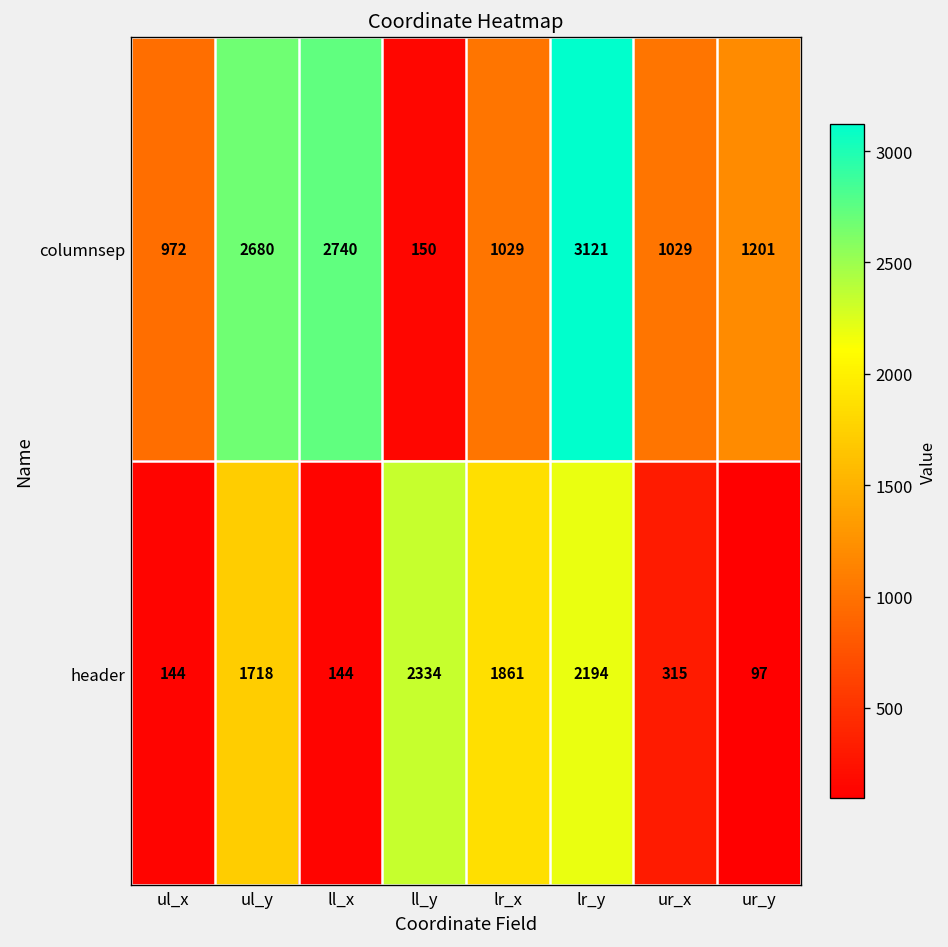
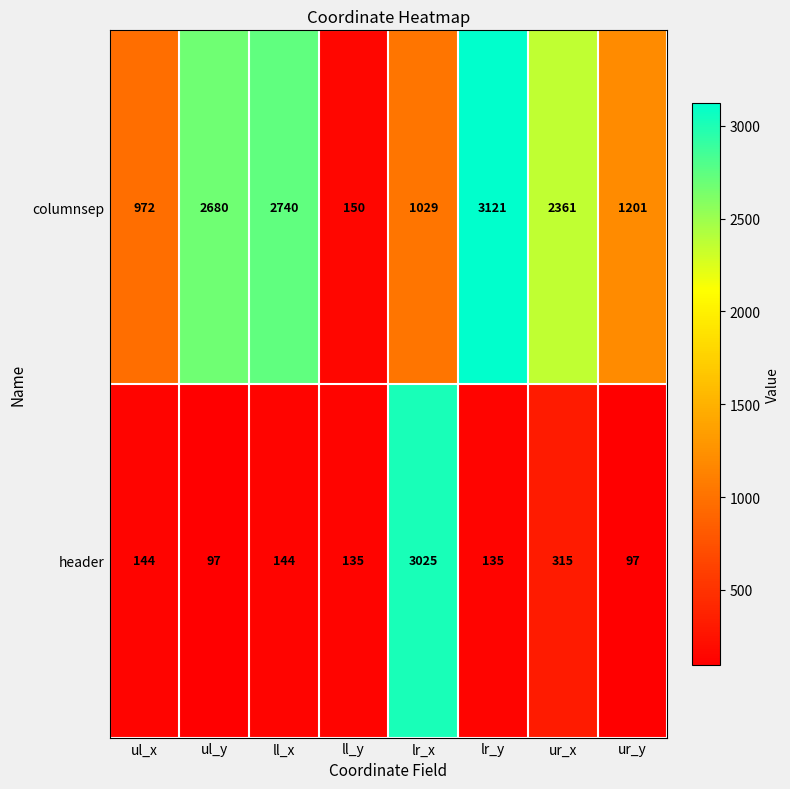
columnsep, ur_x: 1029 -> 2361
header, ul_y: 1718 -> 97
header, ll_y: 2334 -> 135
header, lr_x: 1861 -> 3025
header, lr_y: 2194 -> 135
